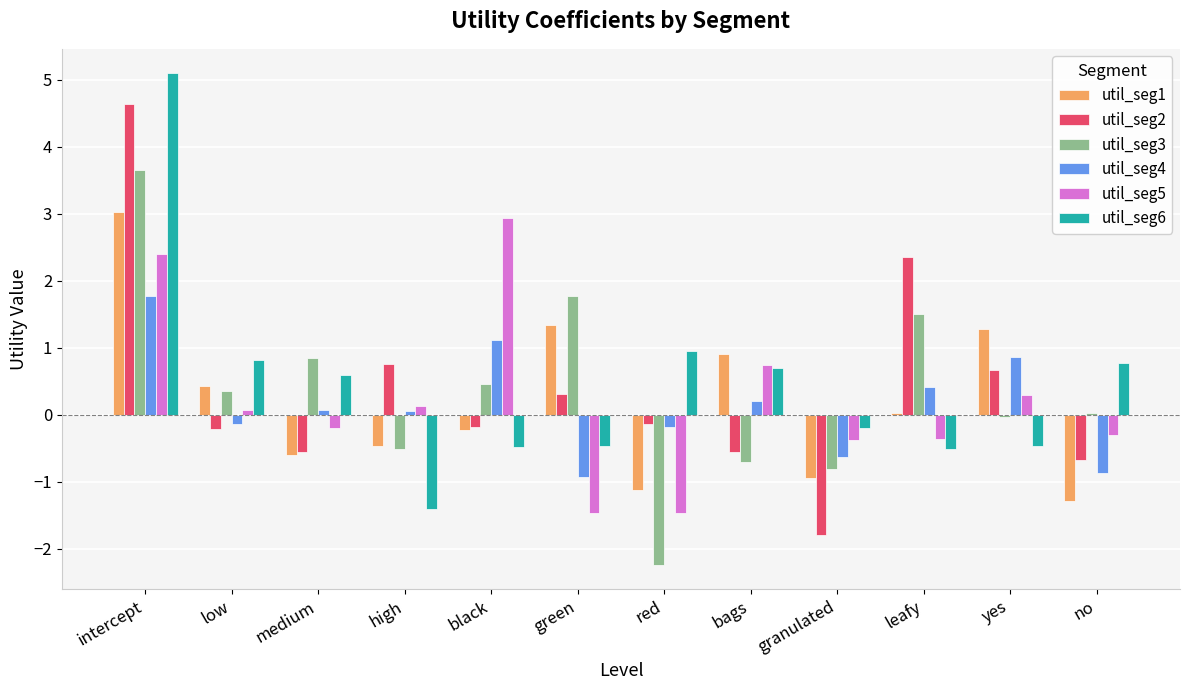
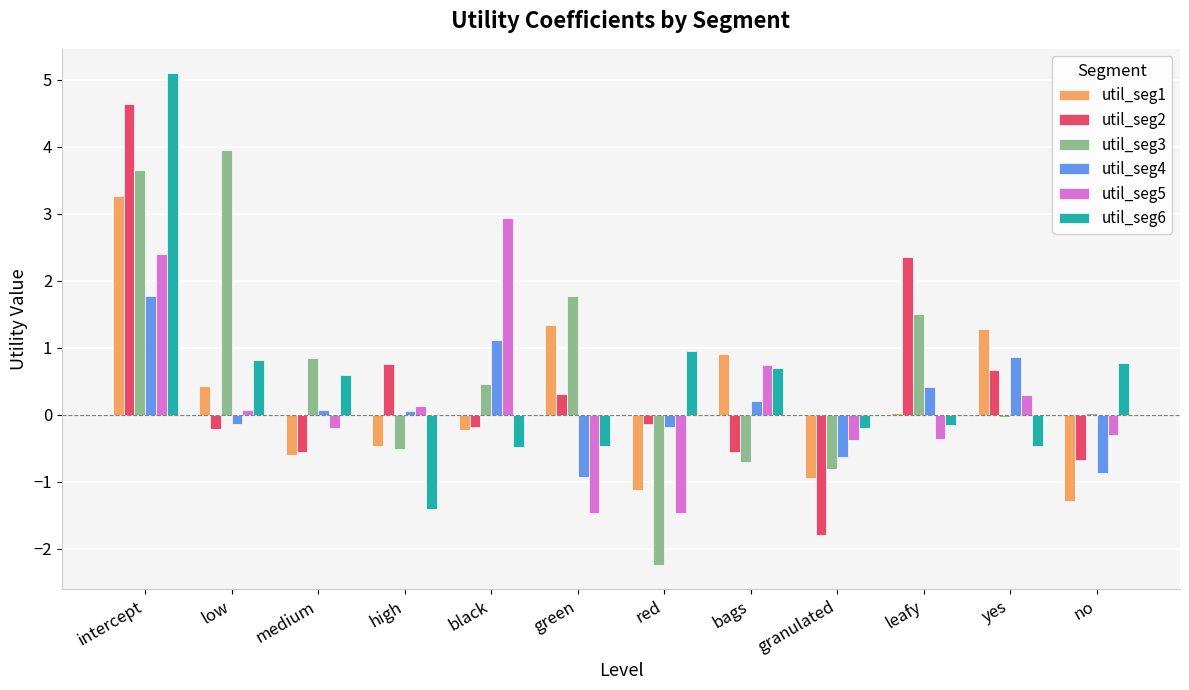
util_seg1, intercept: 3.0 -> 3.3
util_seg3, low: 0.4 -> 4.0
util_seg6, leafy: -0.5 -> -0.1
